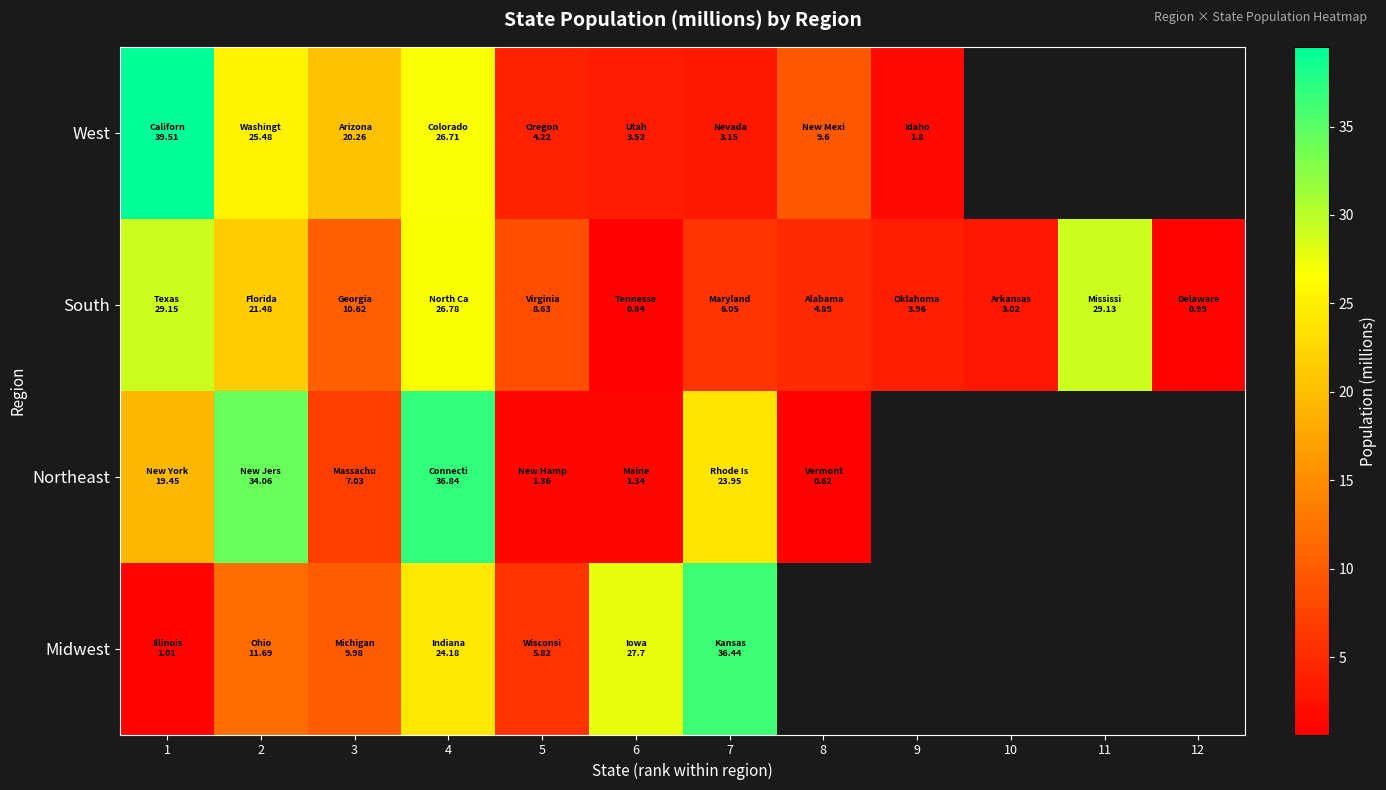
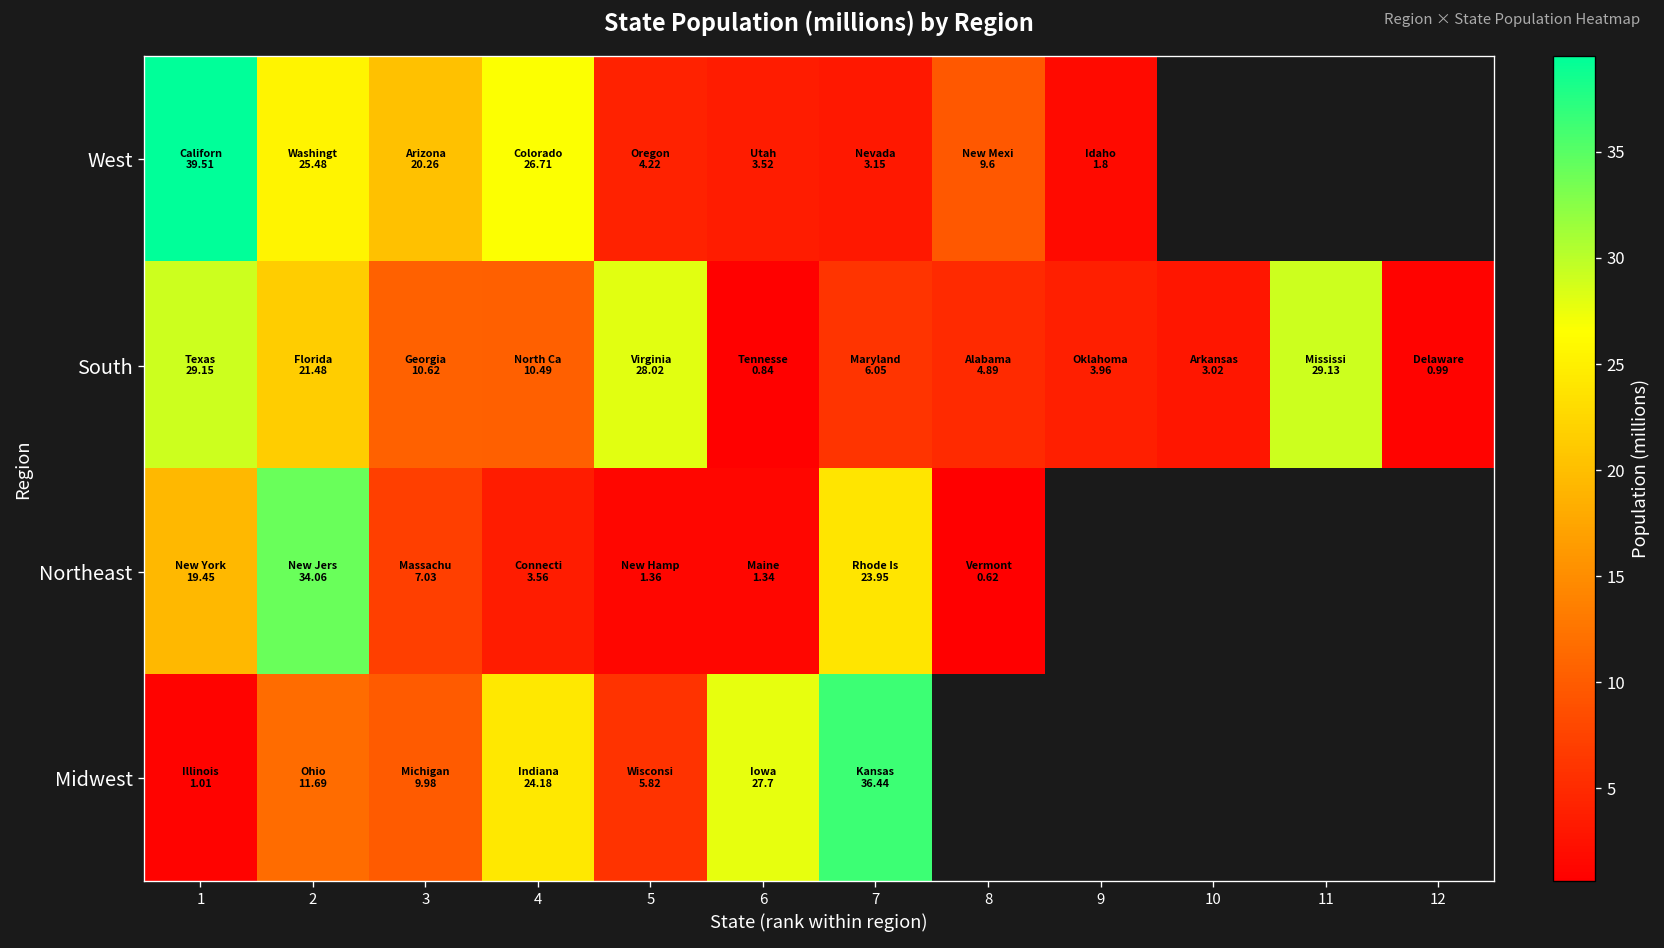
South, 4: 26.78 -> 10.49
South, 5: 8.63 -> 28.02
Northeast, 4: 36.84 -> 3.56
